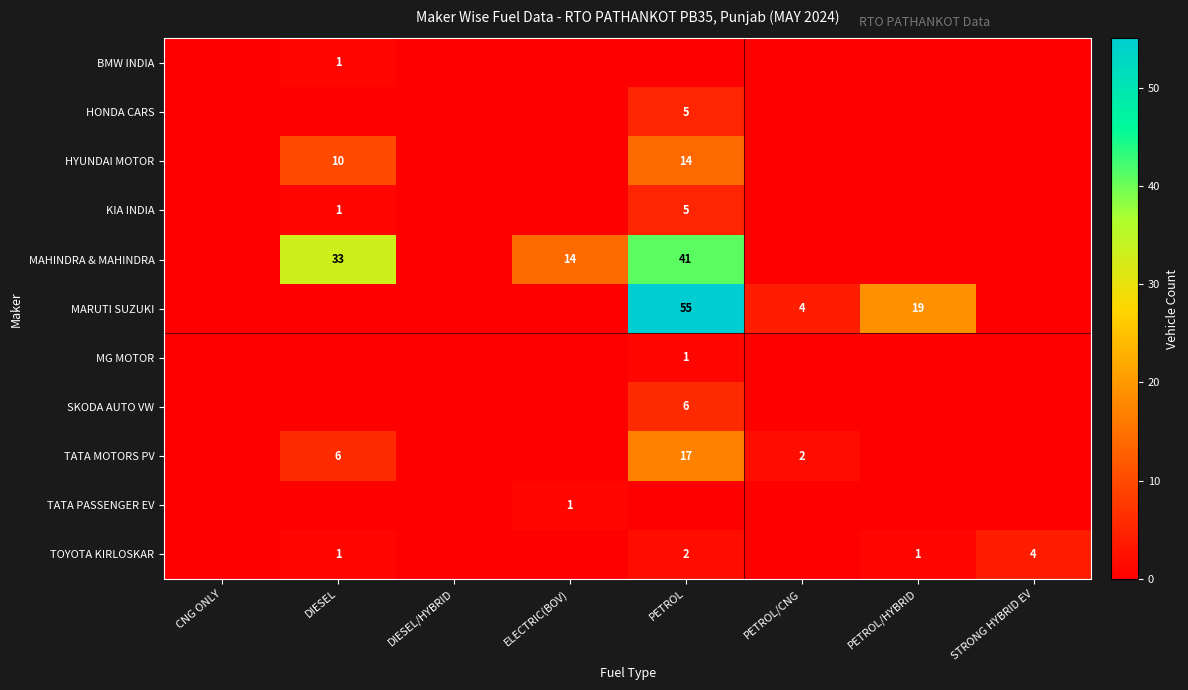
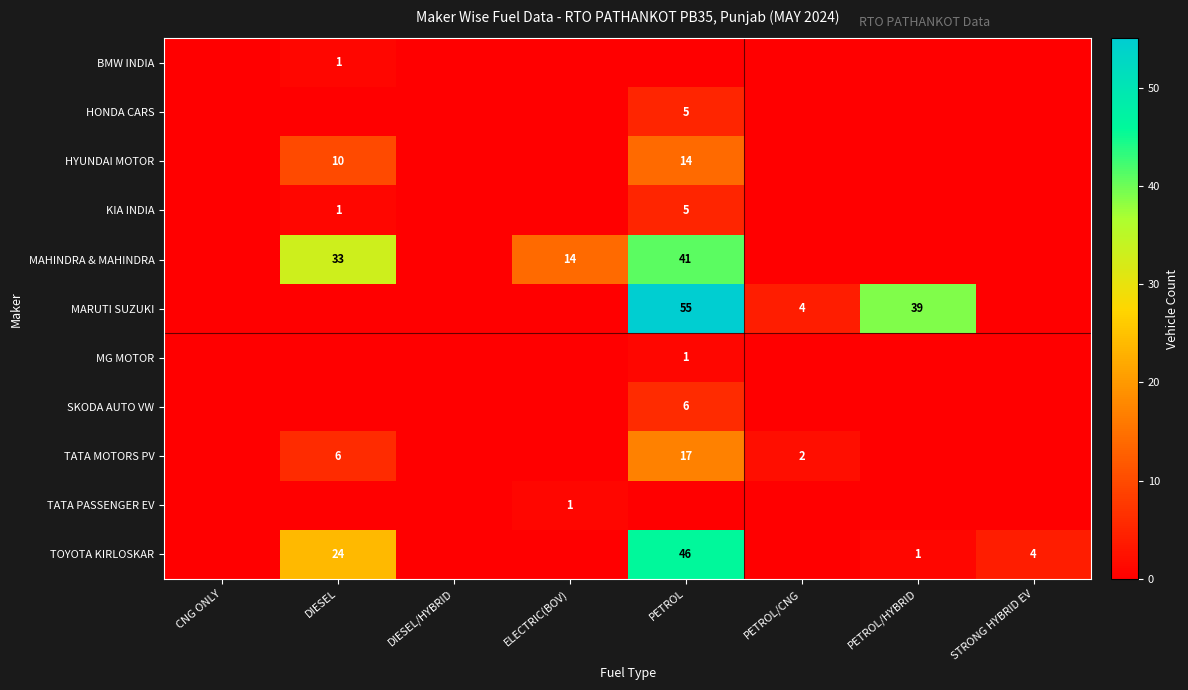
MARUTI SUZUKI, PETROL/HYBRID: 19 -> 39
TOYOTA KIRLOSKAR, DIESEL: 1 -> 24
TOYOTA KIRLOSKAR, PETROL: 2 -> 46
